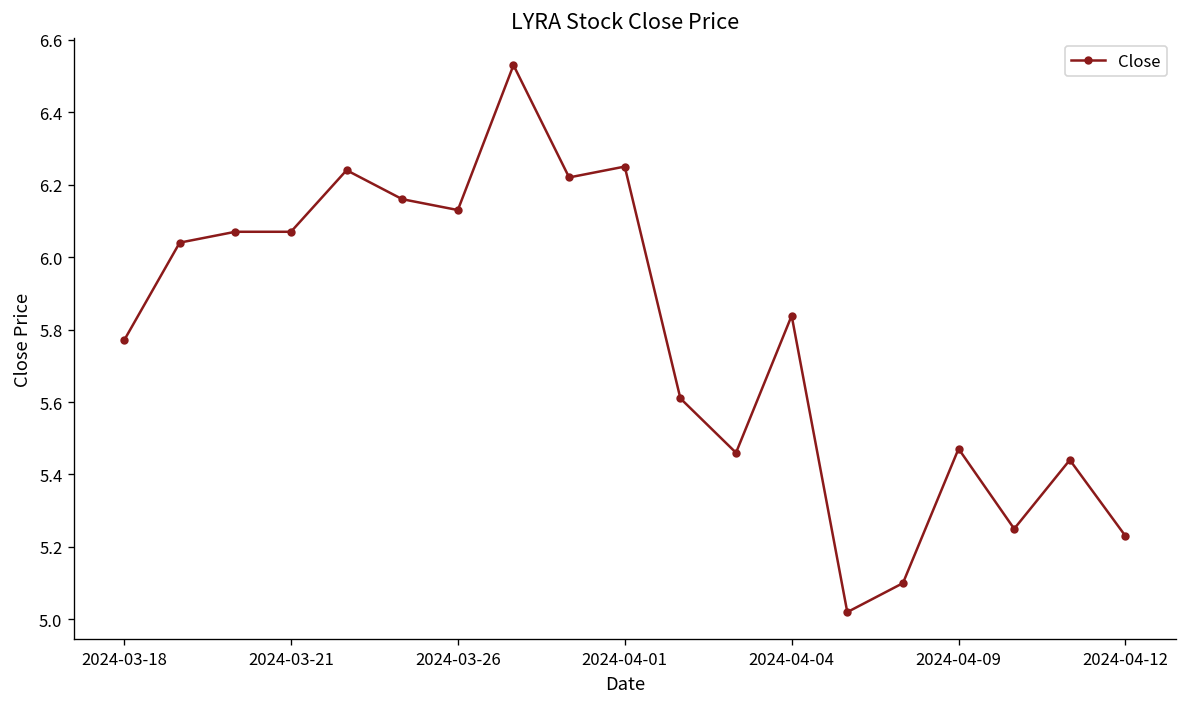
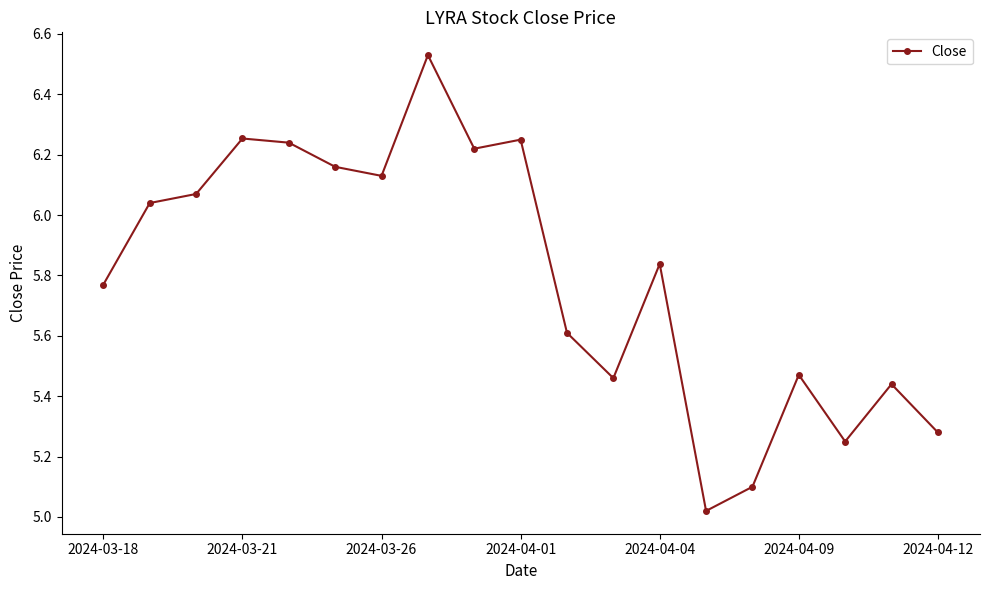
2024-03-21: 6.07 -> 6.25
2024-04-12: 5.23 -> 5.28
